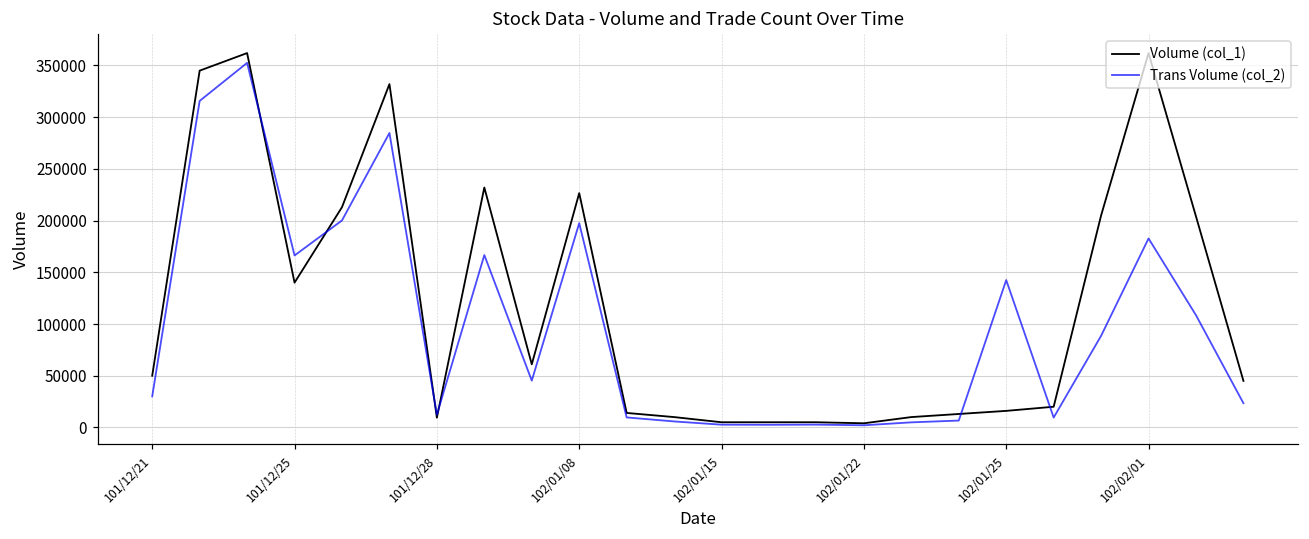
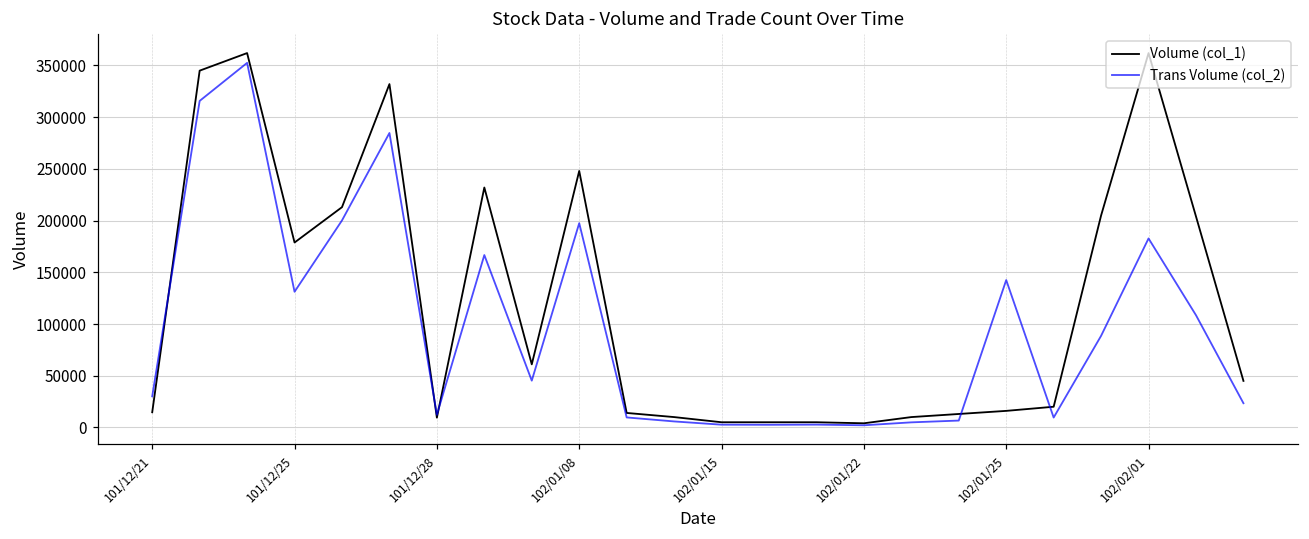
Volume (col_1), 101/12/21: 50000 -> 10000
Volume (col_1), 101/12/25: 140000 -> 180000
Trans Volume (col_2), 101/12/25: 170000 -> 130000
Volume (col_1), 102/01/08: 230000 -> 250000
